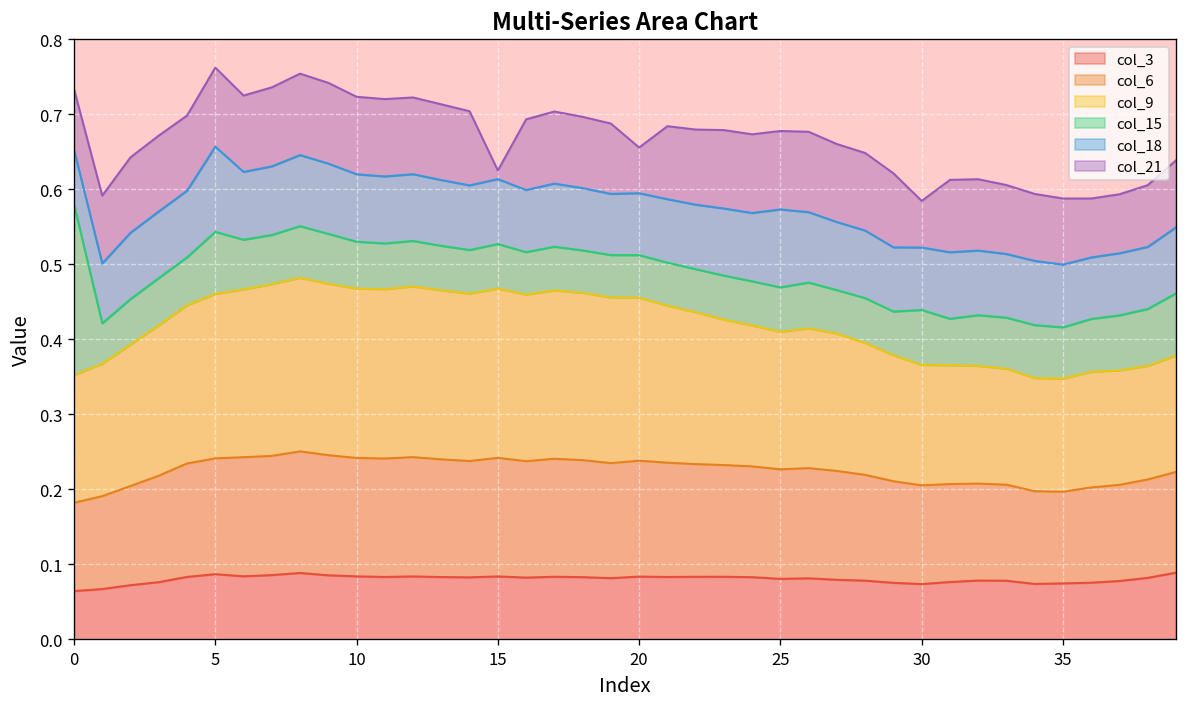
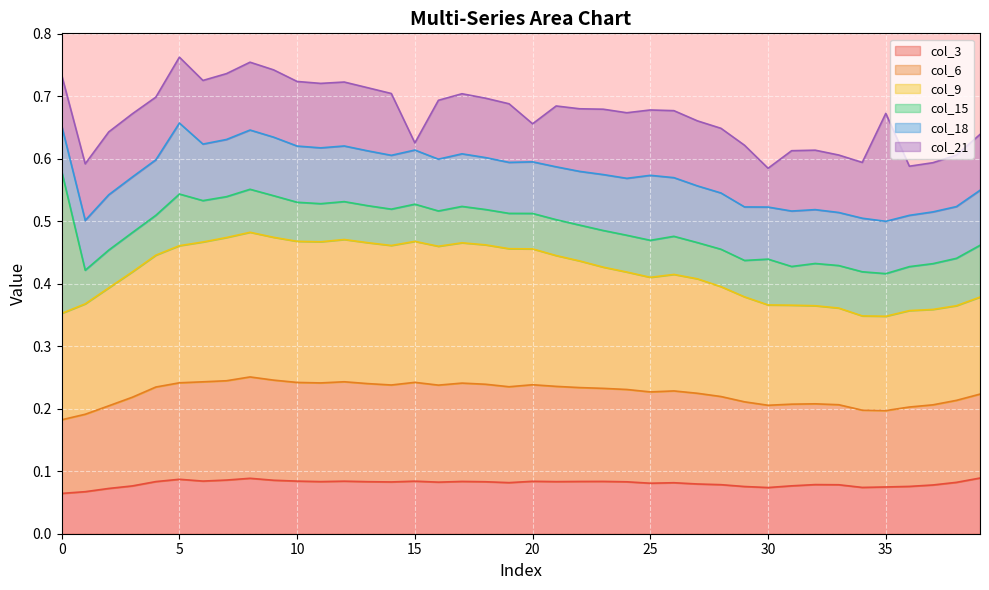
col_21, 35: 0.09 -> 0.17
